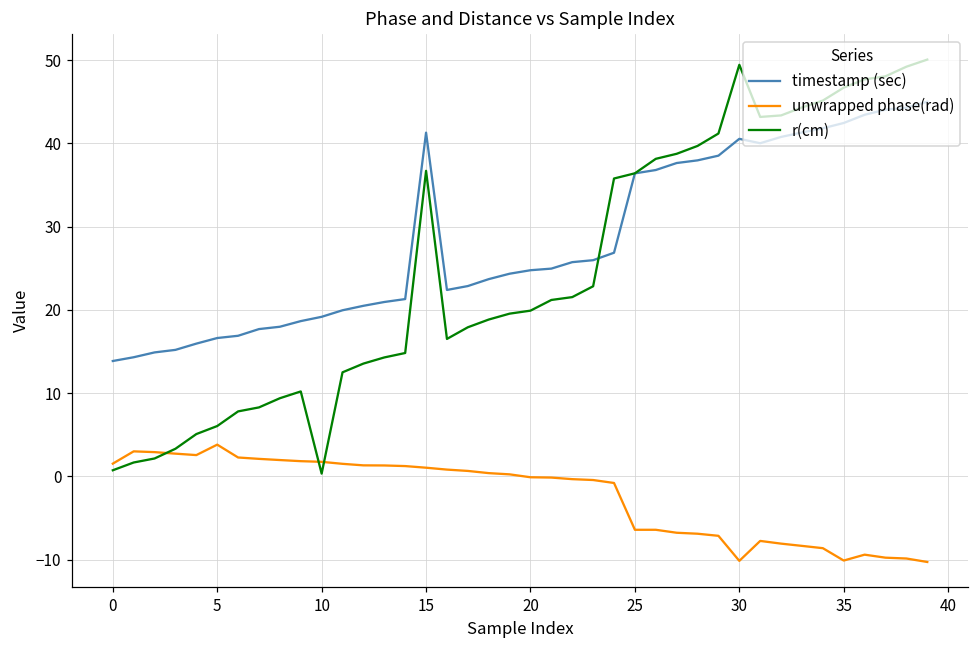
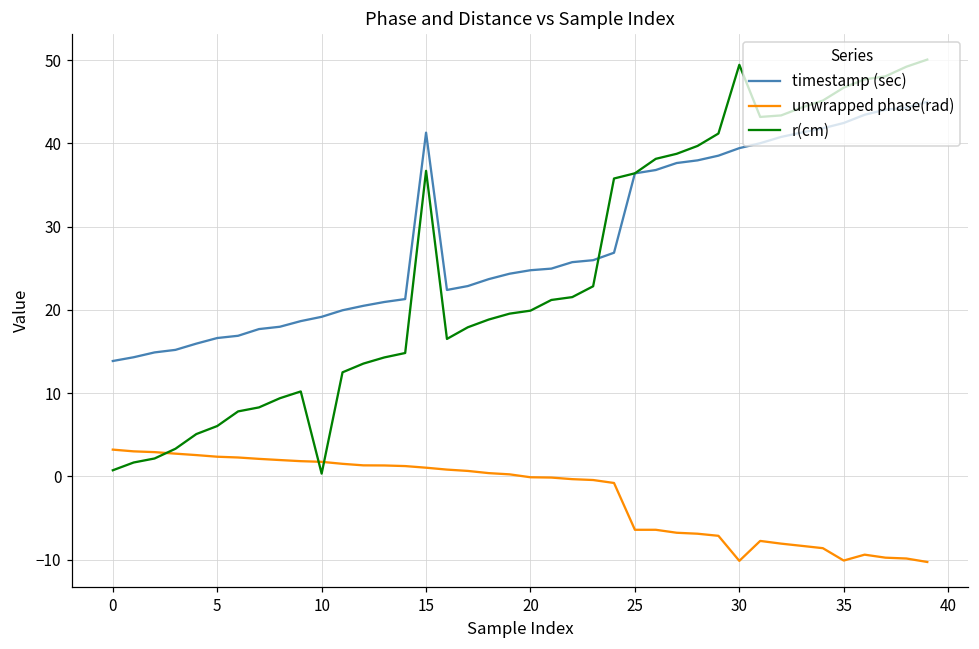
unwrapped phase(rad), 0: 2 -> 3
unwrapped phase(rad), 5: 4 -> 2
timestamp (sec), 30: 41 -> 39
